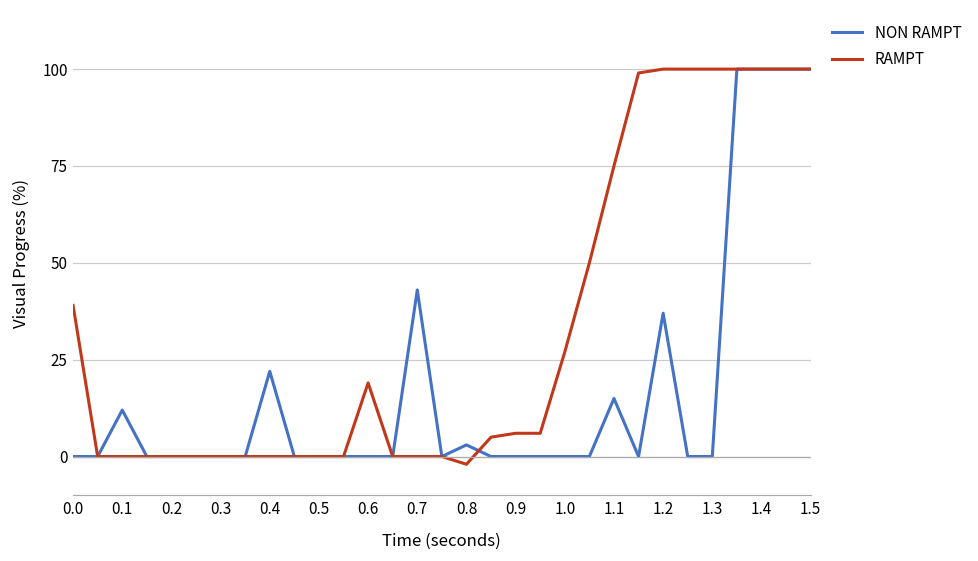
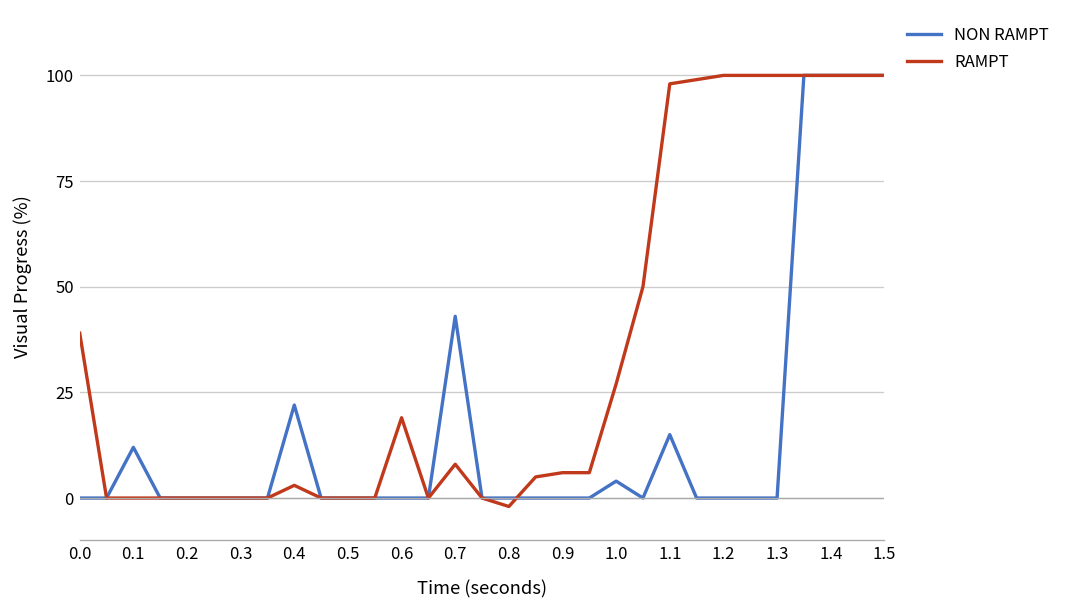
RAMPT, 0.4: 0 -> 3
RAMPT, 0.7: 0 -> 8
NON RAMPT, 0.8: 3 -> 0
NON RAMPT, 1.0: 0 -> 4
RAMPT, 1.1: 75 -> 98
NON RAMPT, 1.2: 37 -> 0
